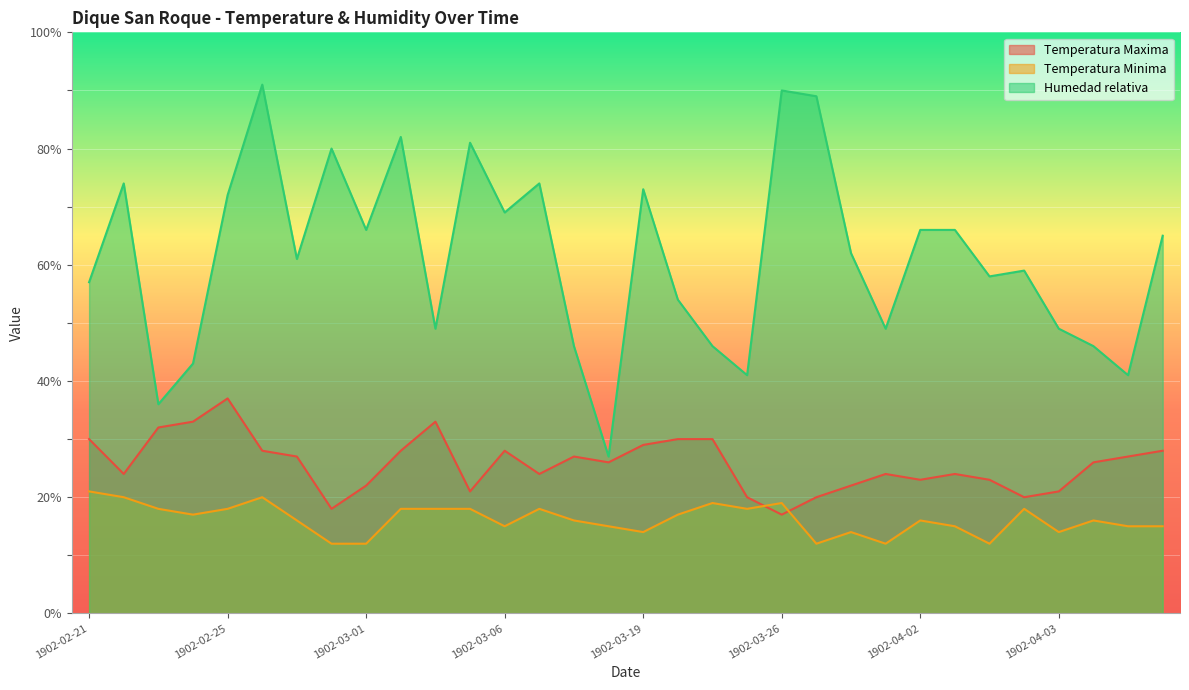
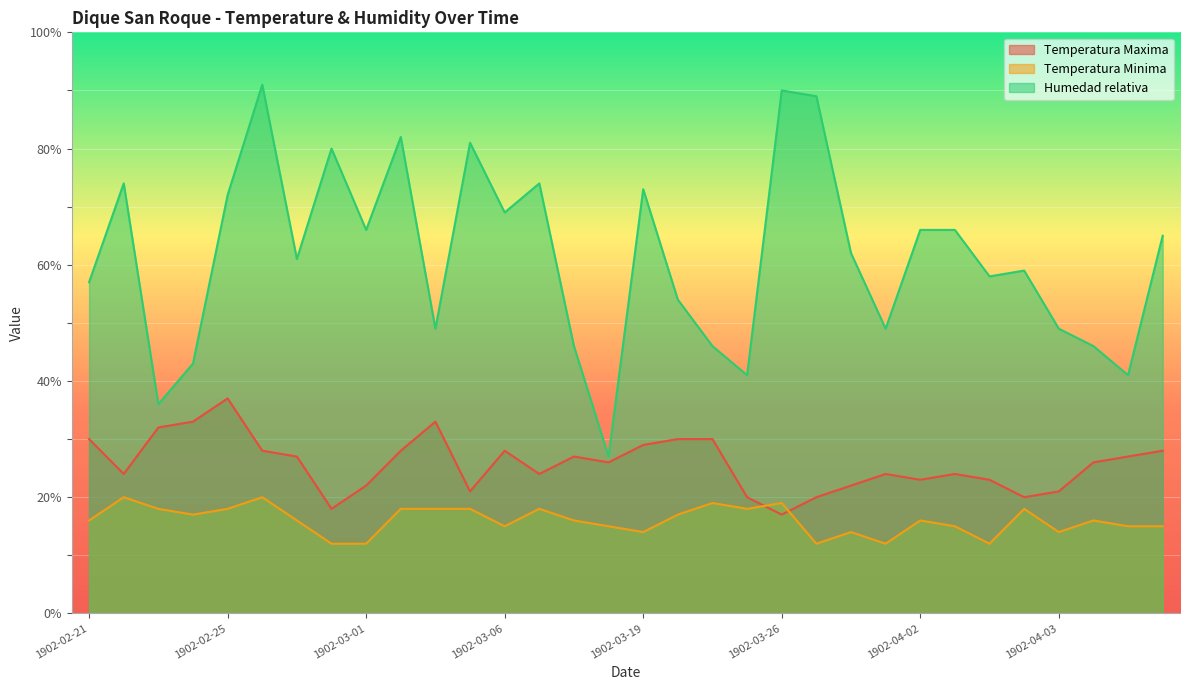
Temperatura Minima, 1902-02-21: 21% -> 16%
